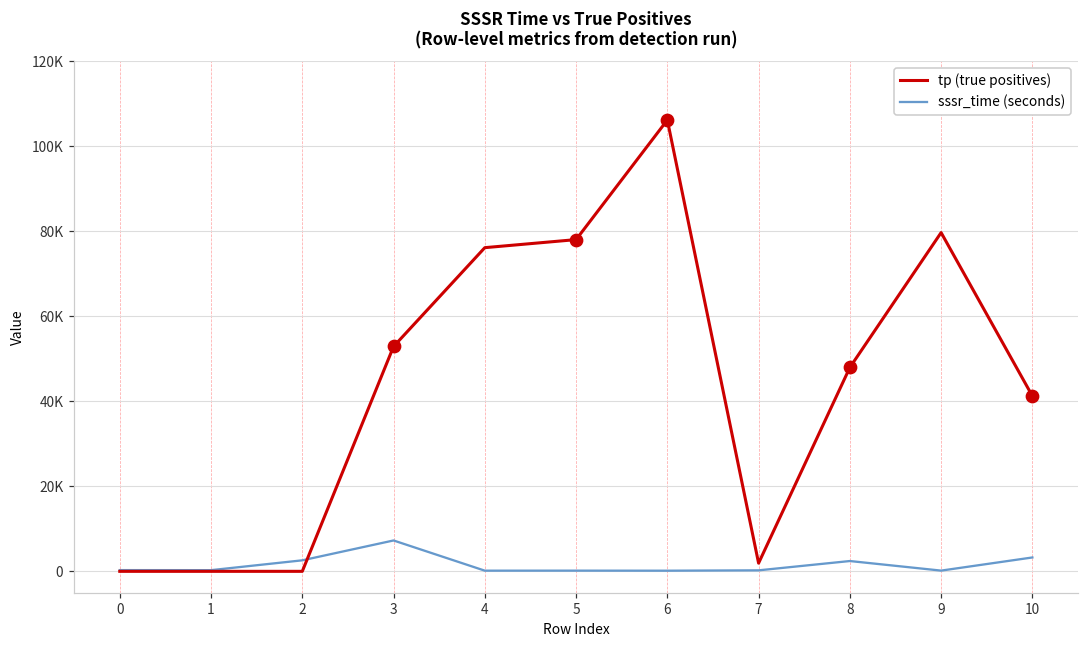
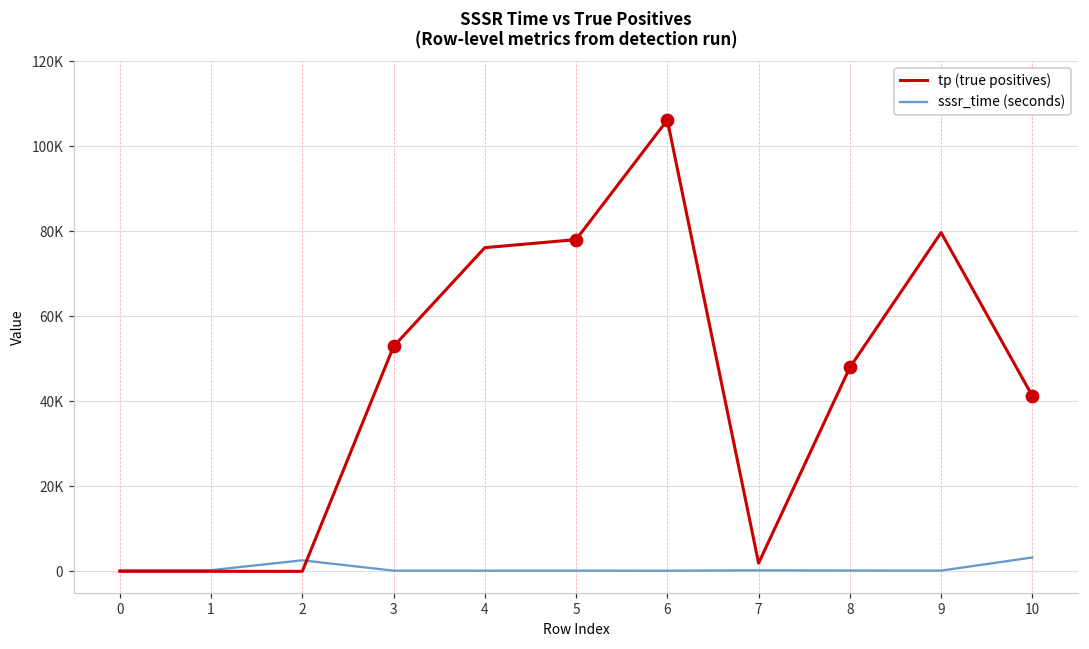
sssr_time (seconds), 3: 7000 -> 0
sssr_time (seconds), 8: 2000 -> 0
